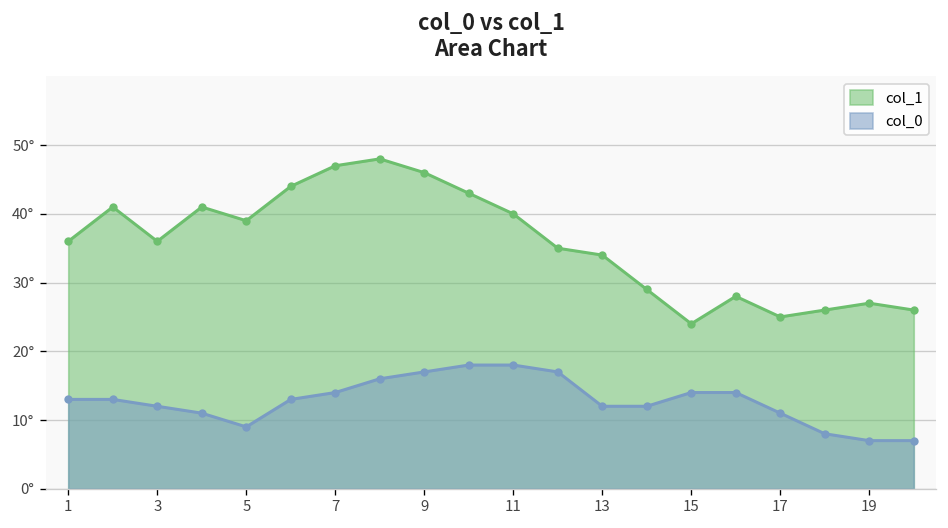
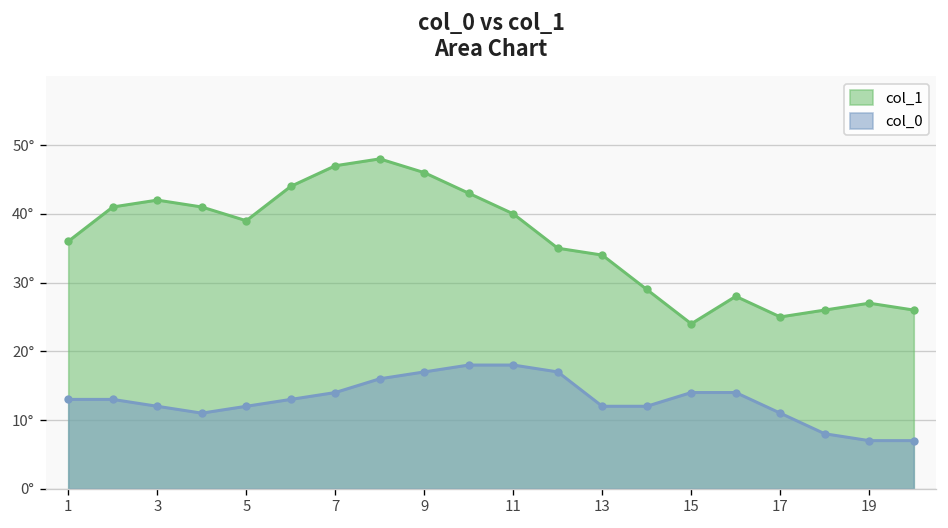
col_1, 3: 36° -> 42°
col_0, 5: 9° -> 12°
